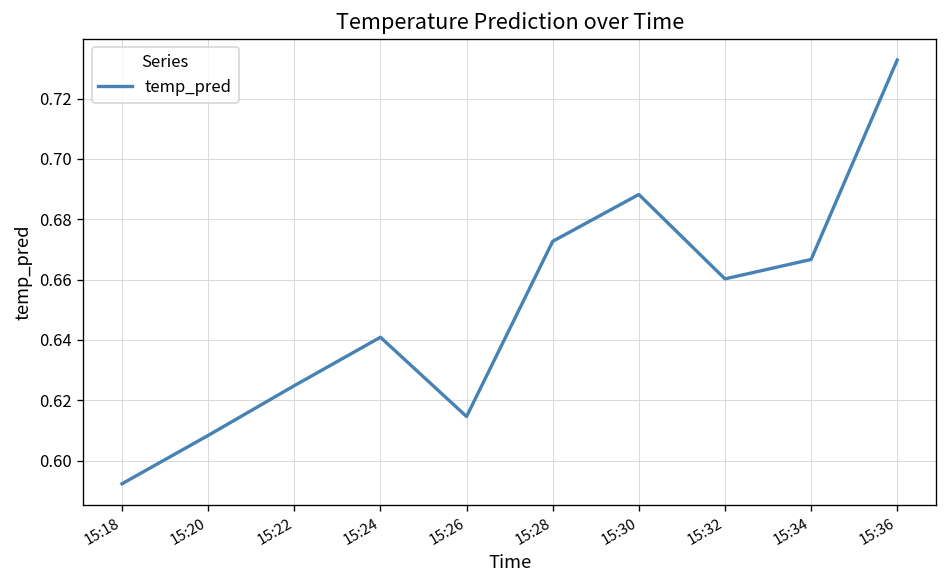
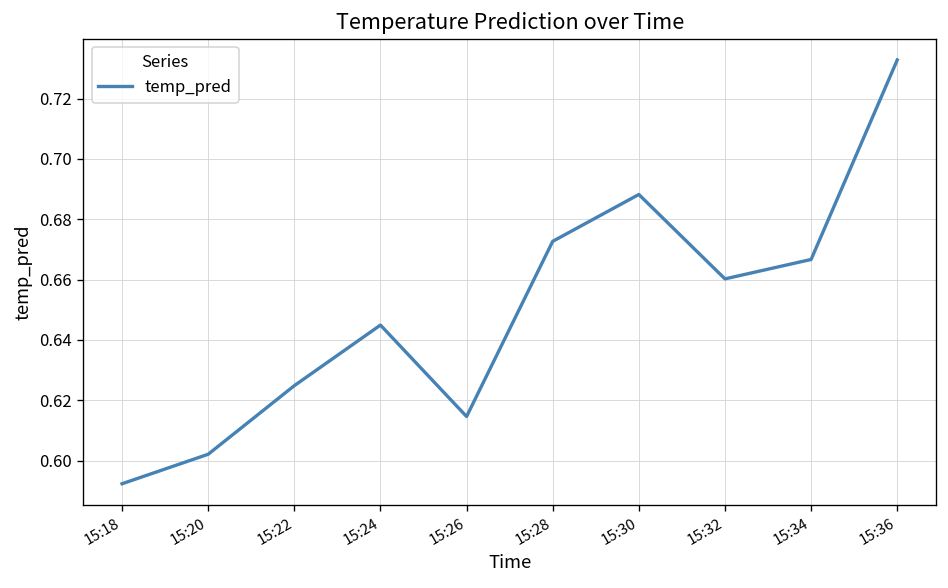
15:20: 0.608 -> 0.602
15:24: 0.641 -> 0.645
